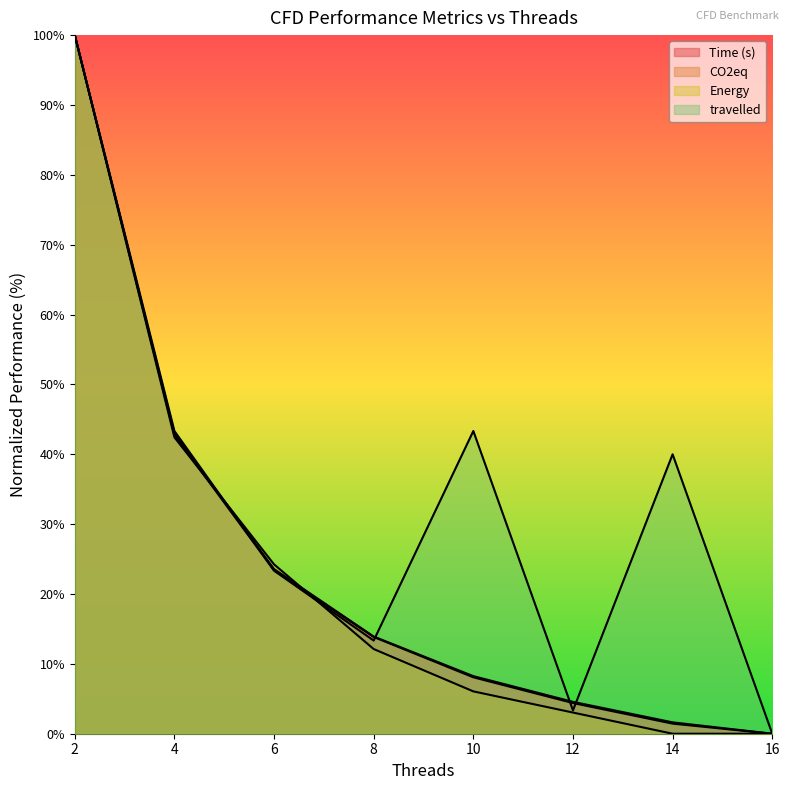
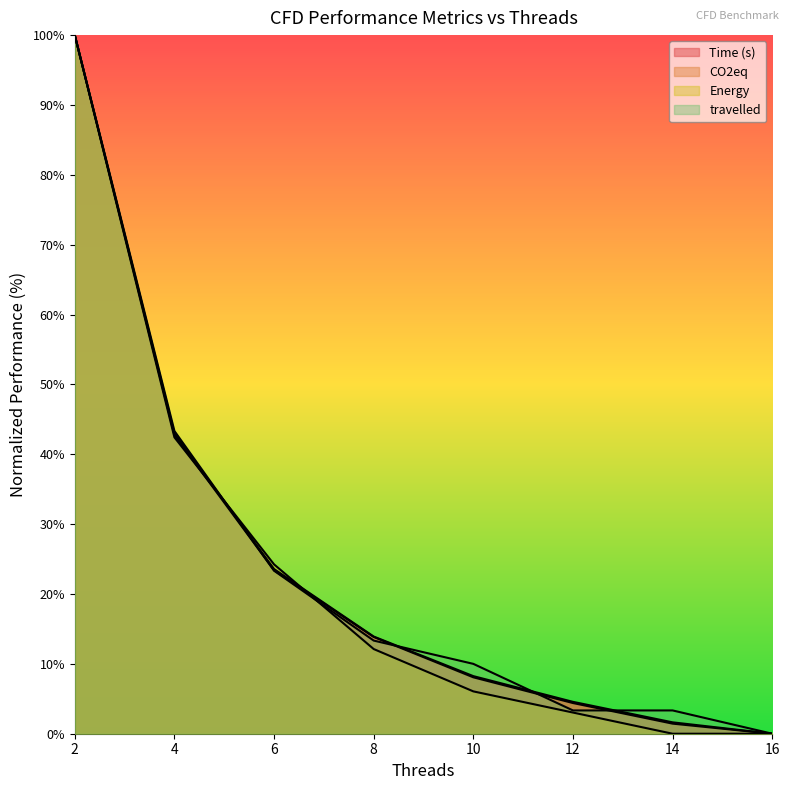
travelled, 10: 43% -> 10%
travelled, 14: 40% -> 3%
